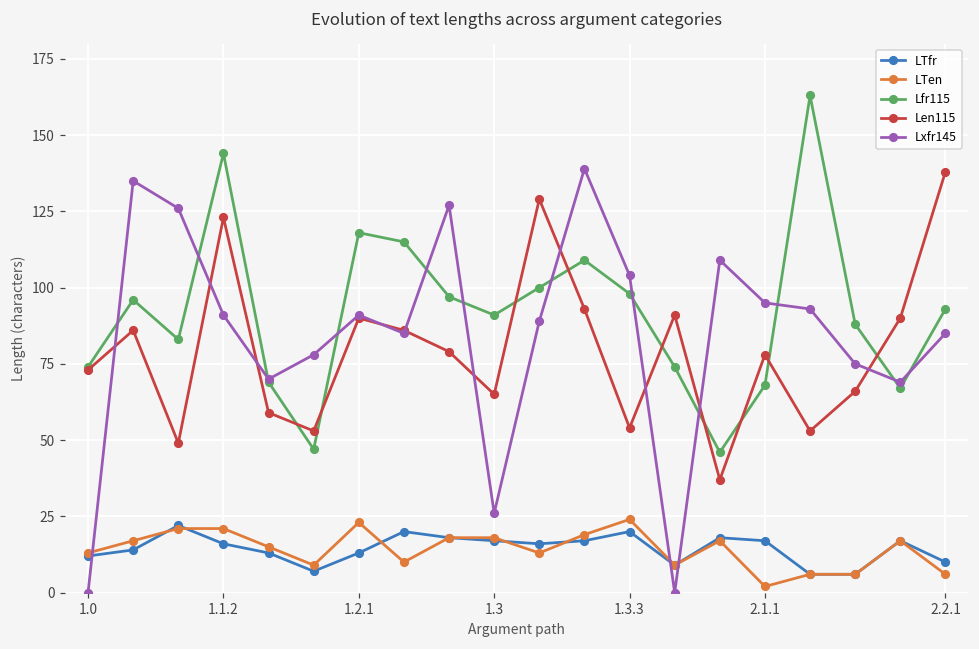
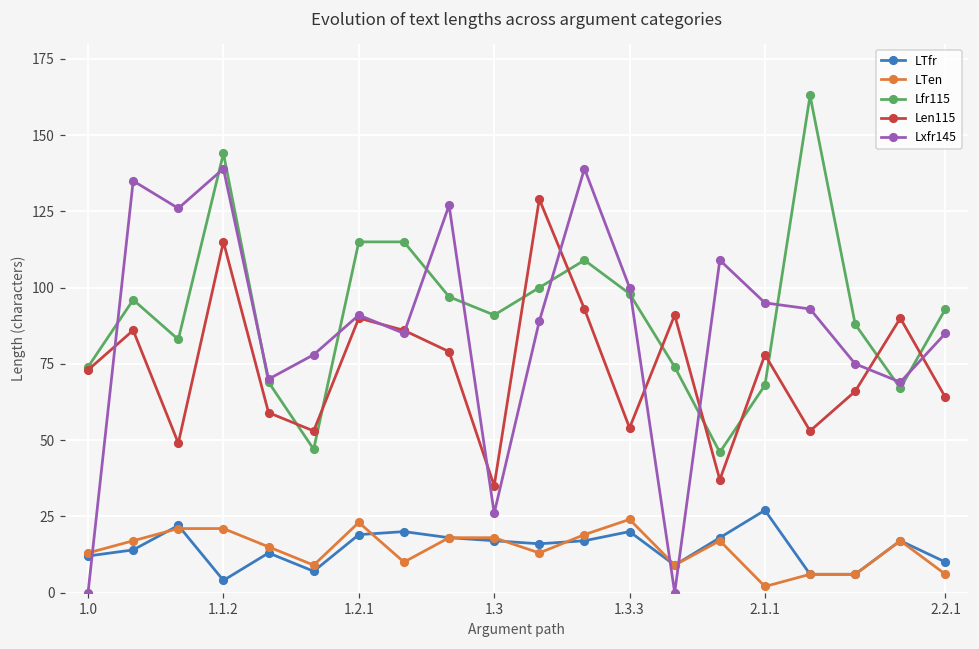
LTfr, 1.1.2: 16 -> 4
Len115, 1.1.2: 123 -> 115
Lxfr145, 1.1.2: 91 -> 139
LTfr, 1.2.1: 13 -> 19
Lfr115, 1.2.1: 118 -> 115
Len115, 1.3: 65 -> 35
Lxfr145, 1.3.3: 104 -> 100
LTfr, 2.1.1: 17 -> 27
Len115, 2.2.1: 138 -> 64
